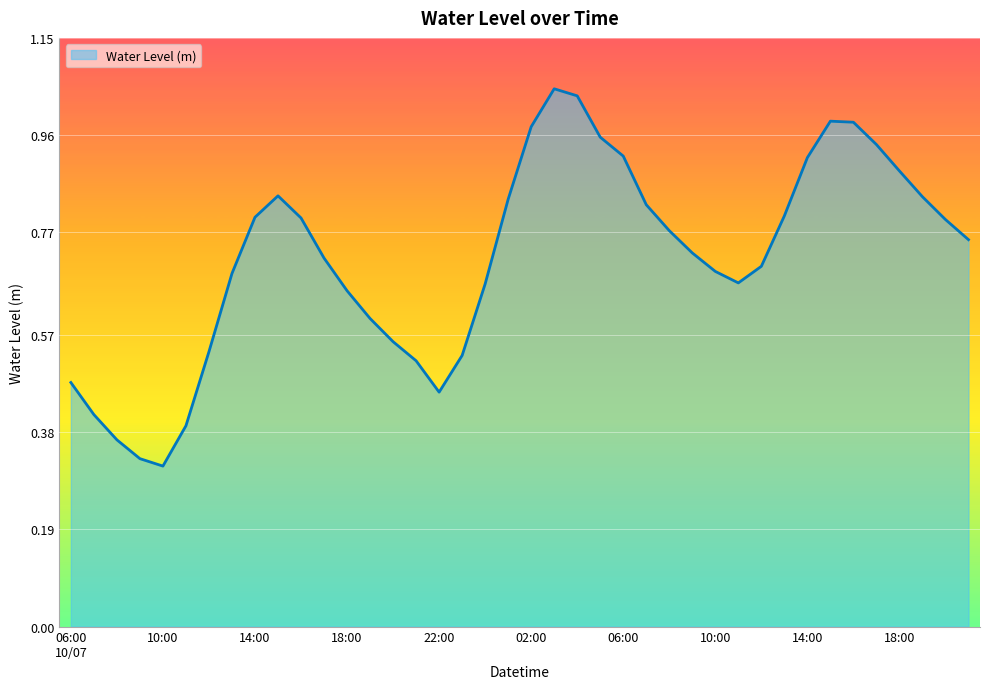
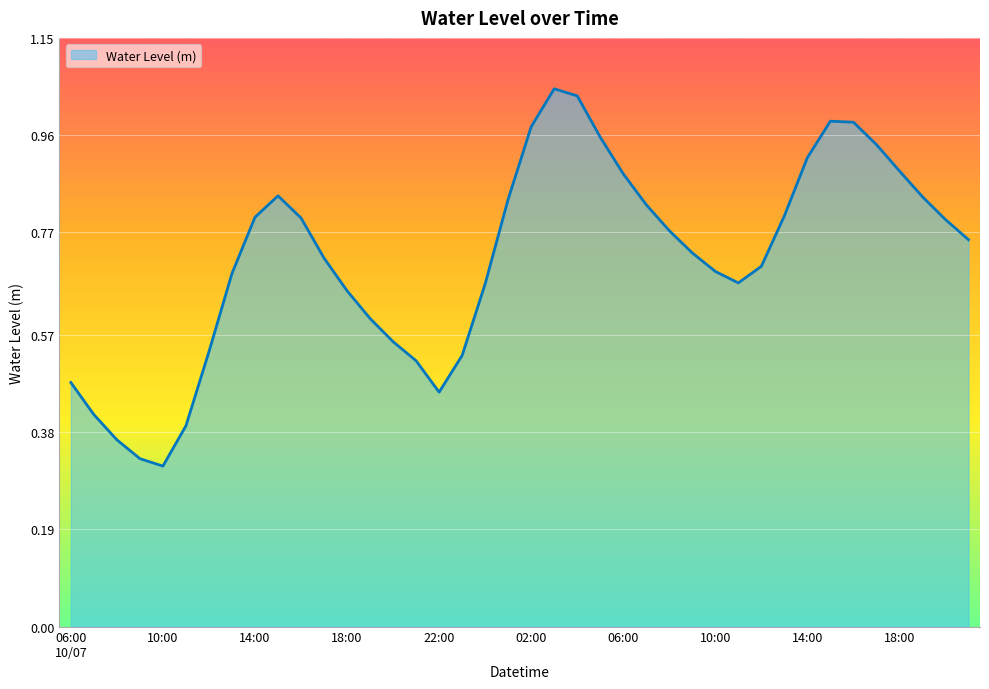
06:00: 0.92 -> 0.88
